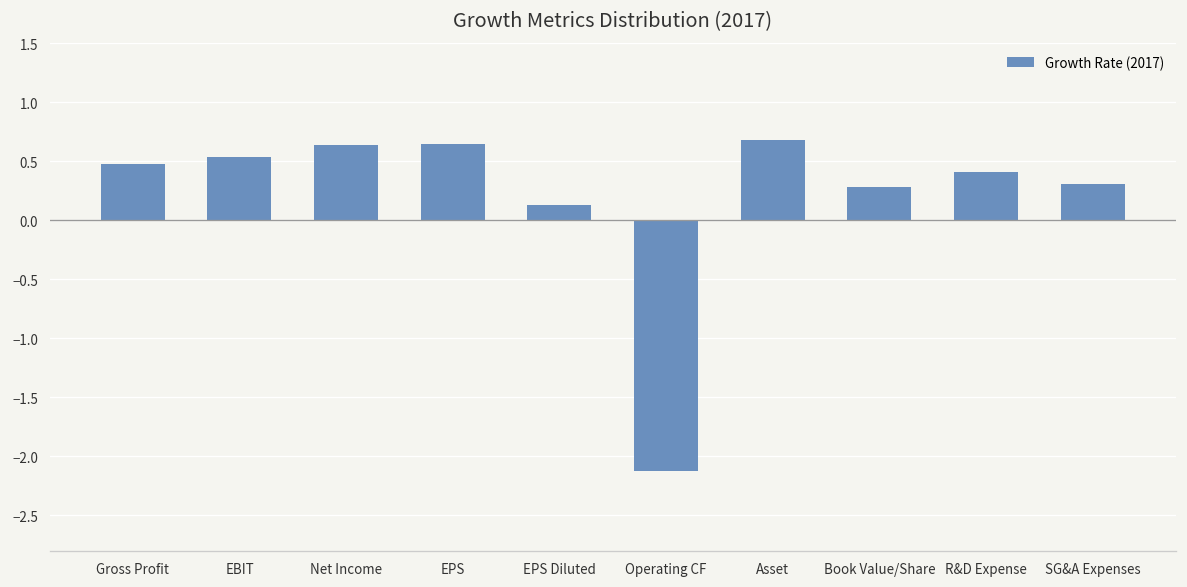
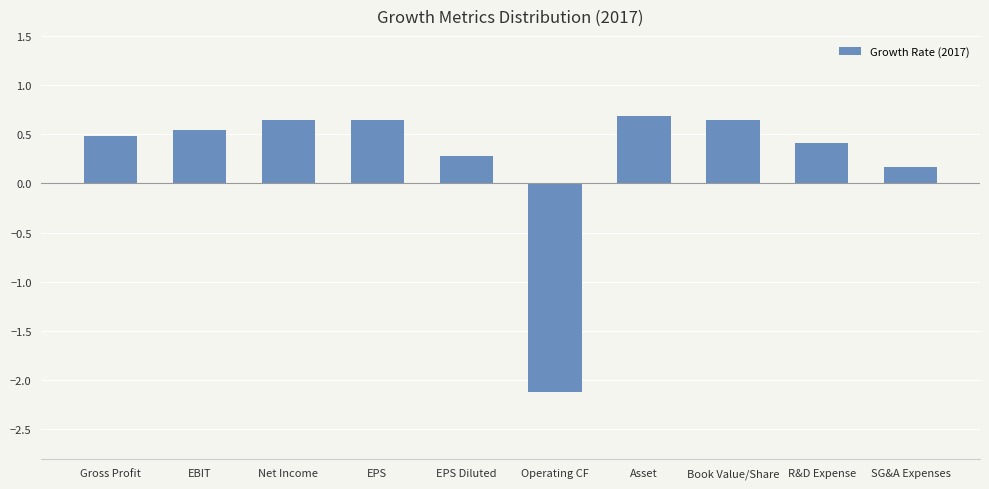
EPS Diluted: 0.1 -> 0.3
Book Value/Share: 0.3 -> 0.6
SG&A Expenses: 0.3 -> 0.2
